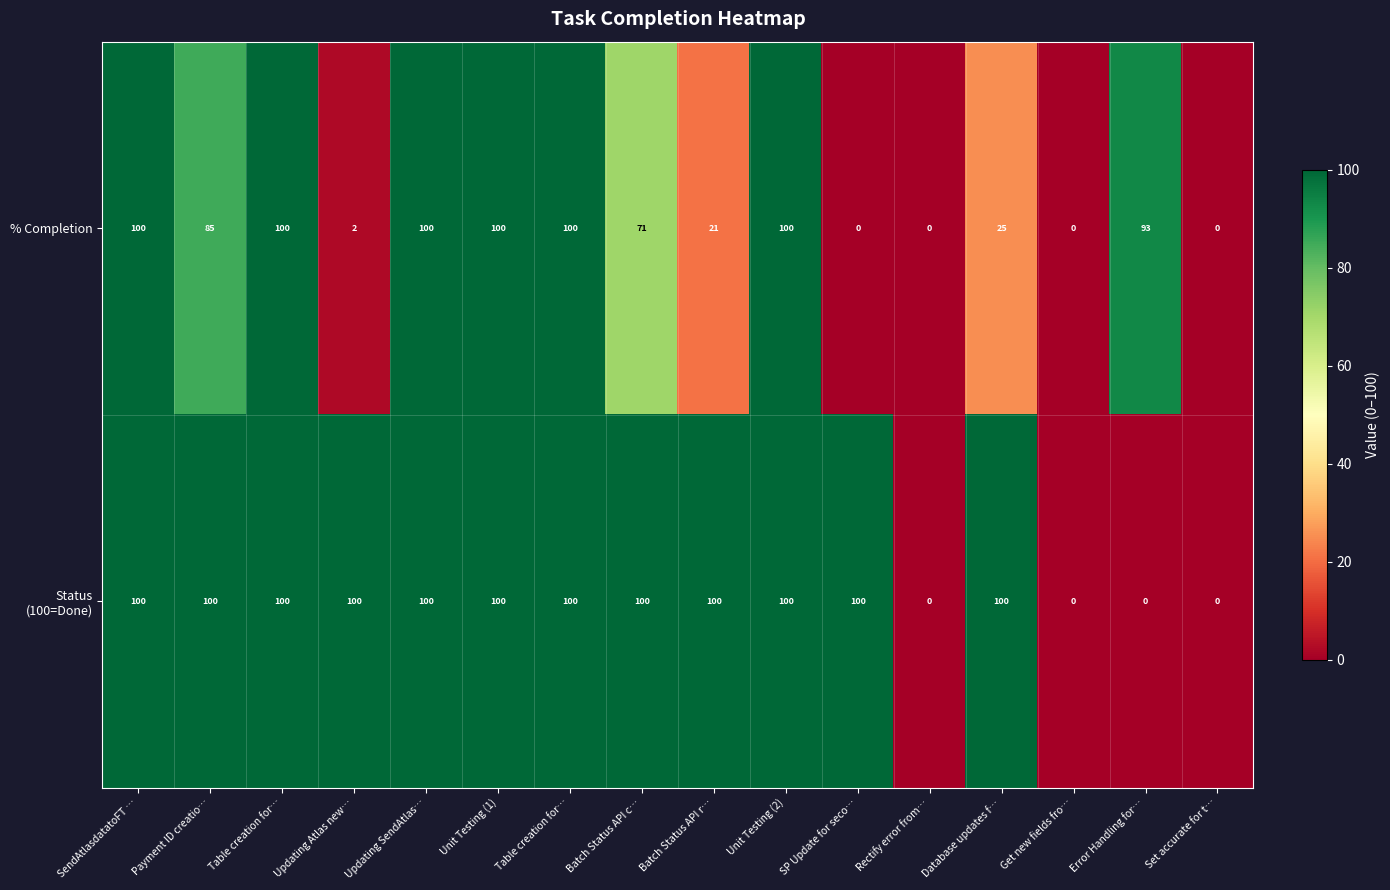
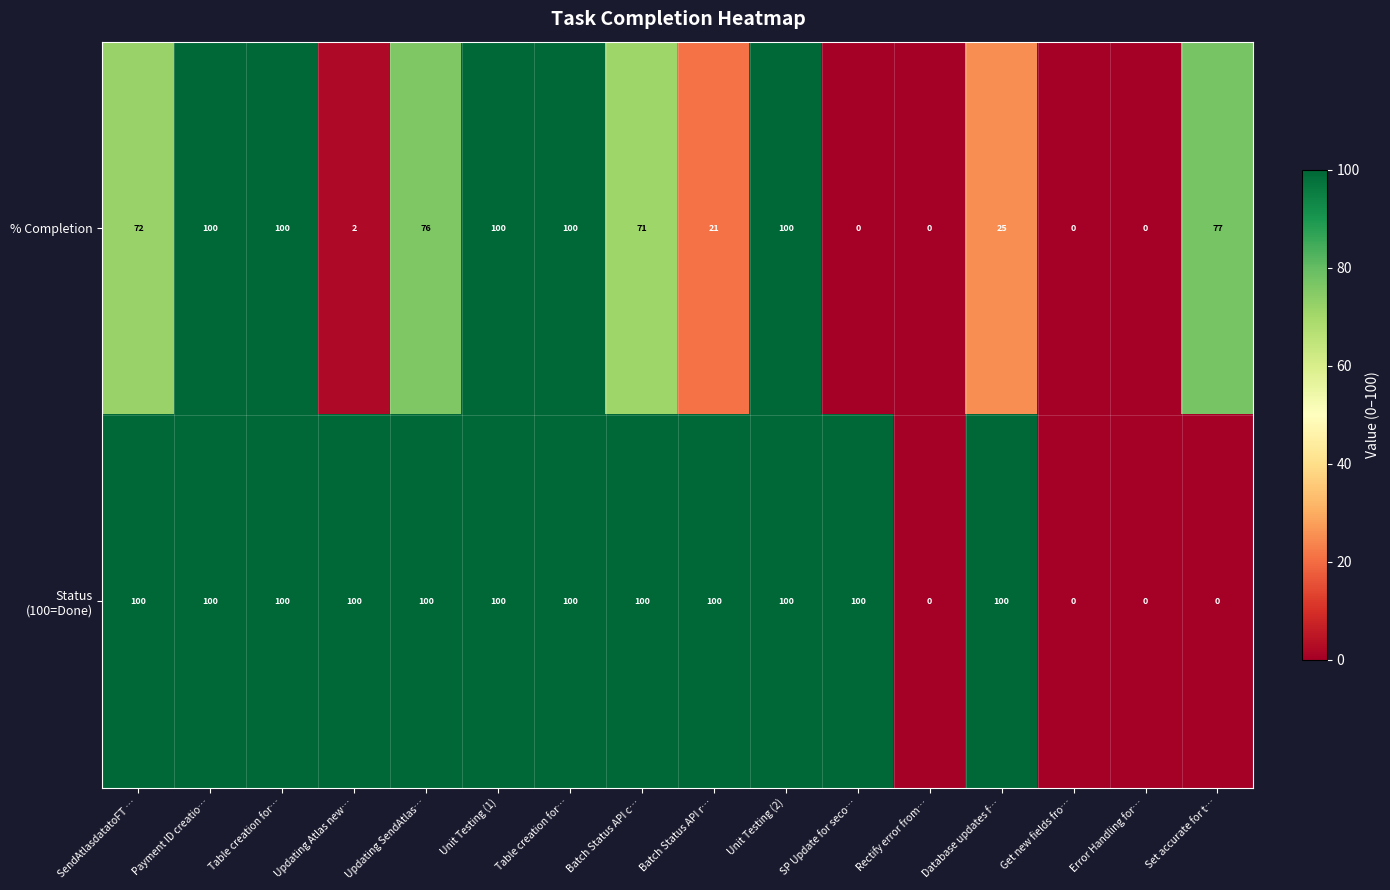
% Completion, SendAtlasdatatoFT …: 100 -> 72
% Completion, Payment ID creatio…: 85 -> 100
% Completion, Updating SendAtlas…: 100 -> 76
% Completion, Error Handling for…: 93 -> 0
% Completion, Set accurate for t…: 0 -> 77
